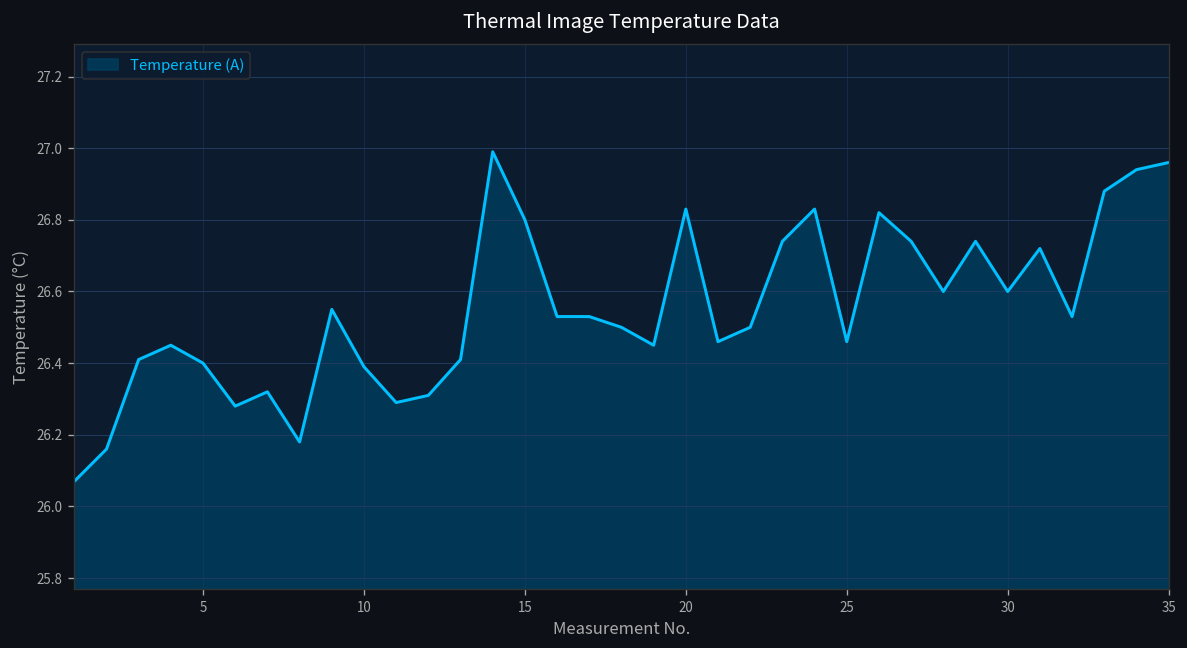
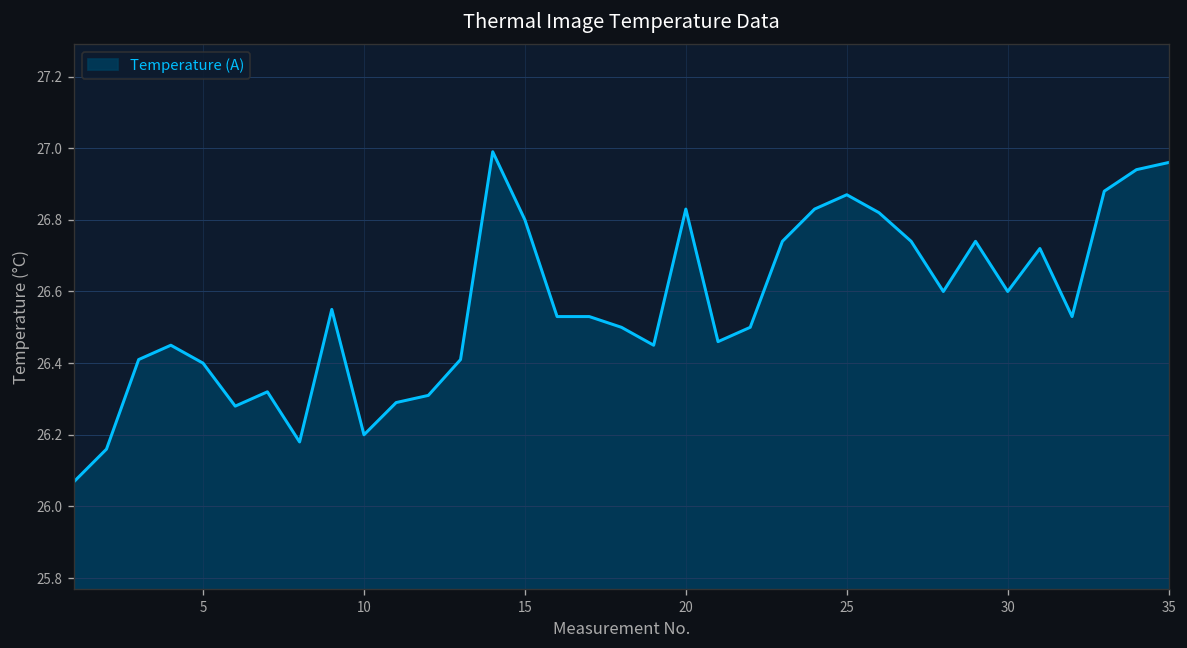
10: 26.39 -> 26.20
25: 26.46 -> 26.87
